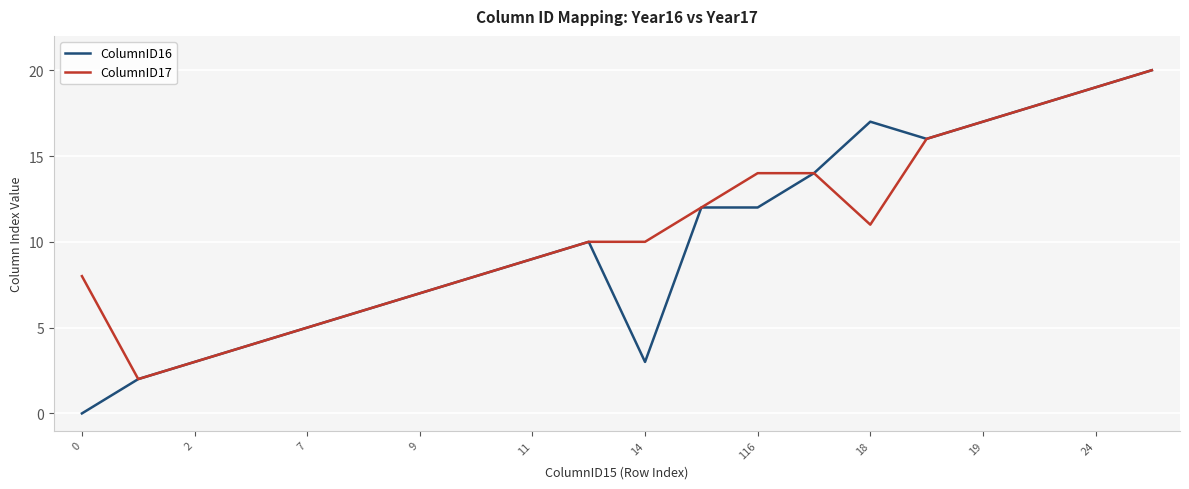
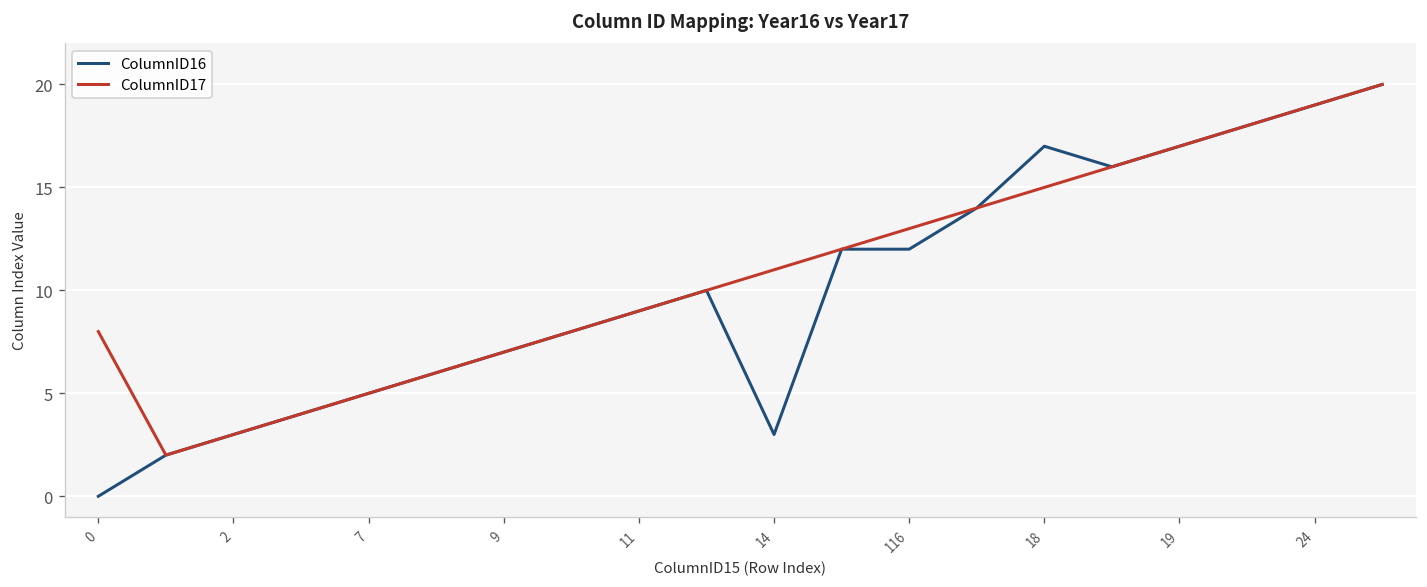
ColumnID17, 14: 10 -> 11
ColumnID17, 116: 14 -> 13
ColumnID17, 18: 11 -> 15
